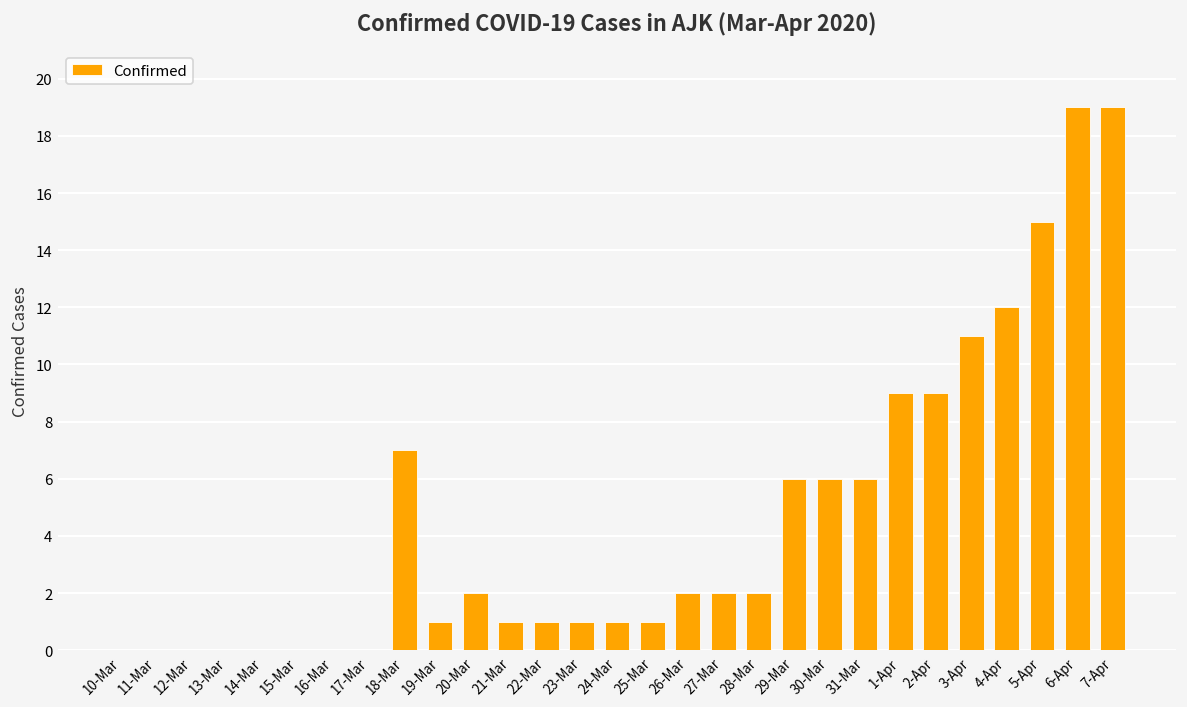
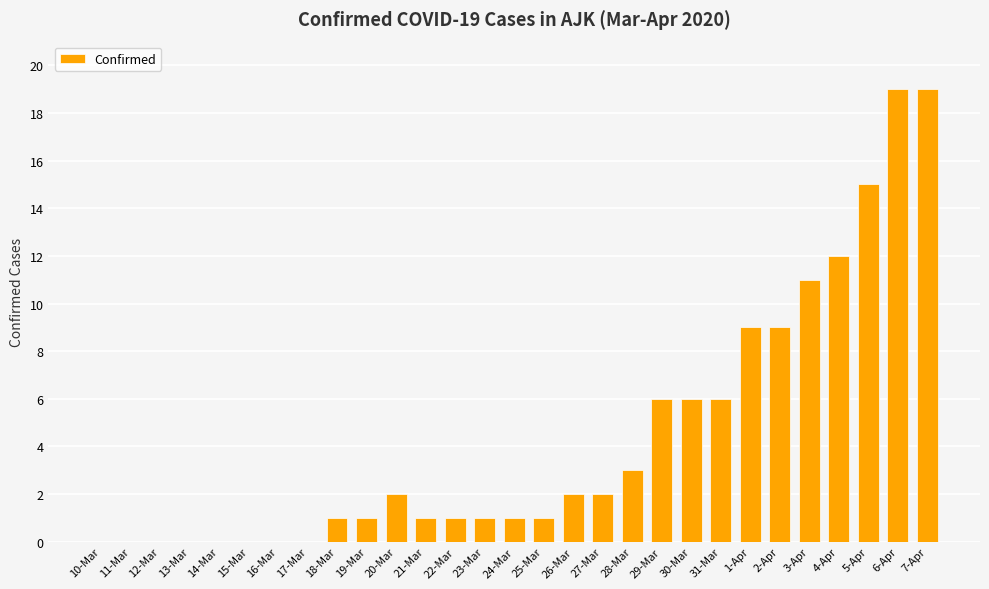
18-Mar: 7 -> 1
28-Mar: 2 -> 3
